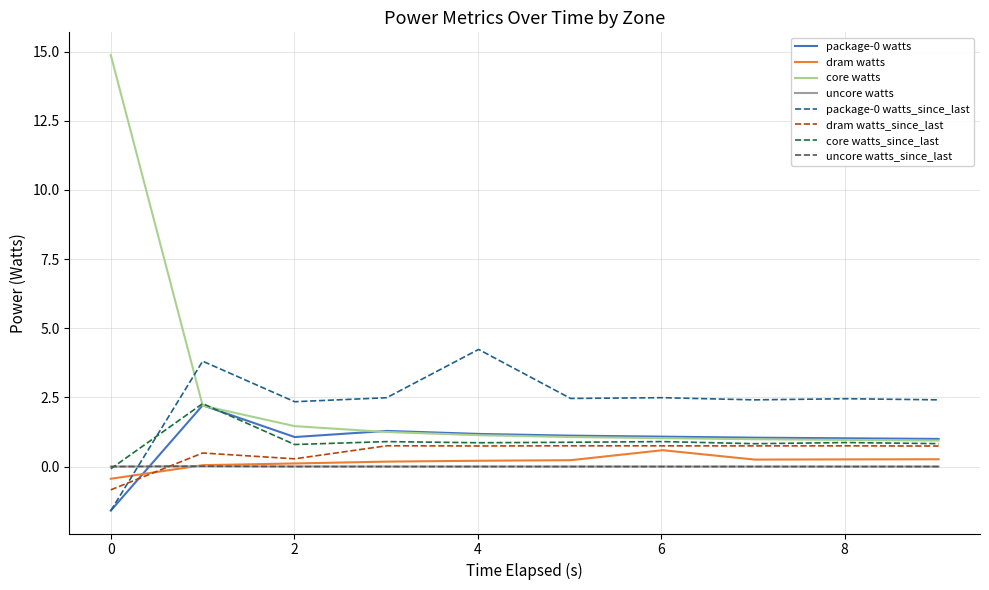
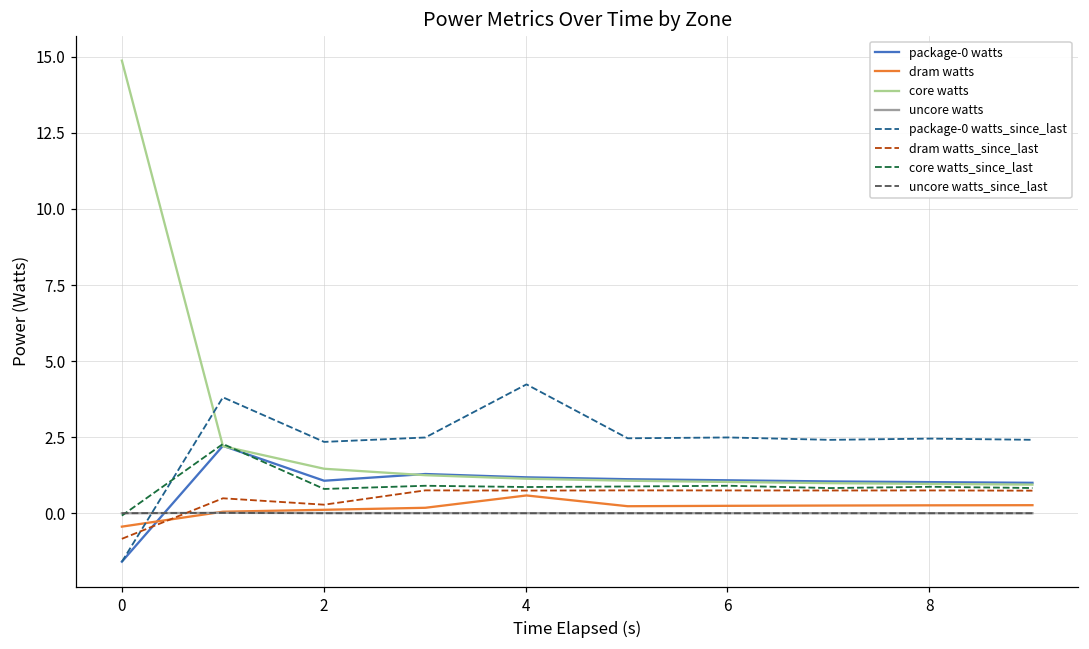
dram watts, 4: 0.2 -> 0.6
dram watts, 6: 0.6 -> 0.2
